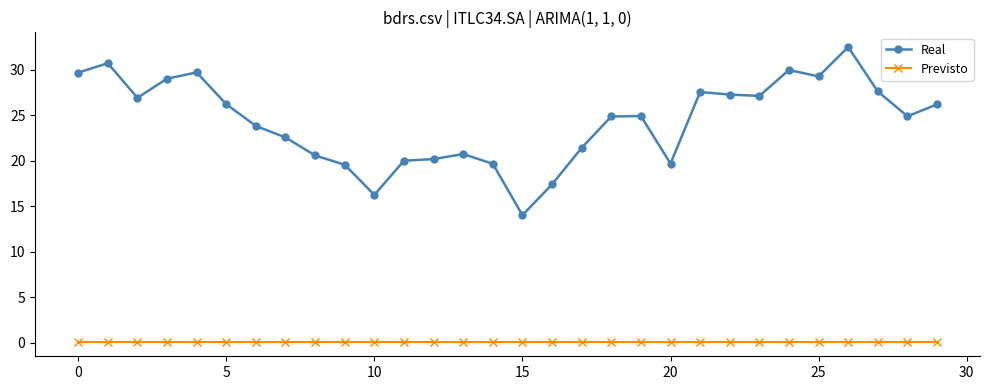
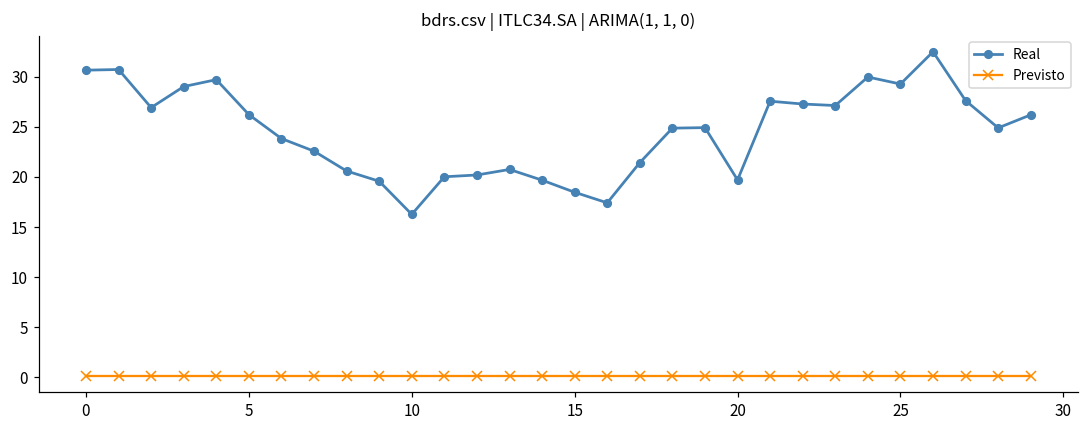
Real, 0: 30 -> 31
Real, 15: 14 -> 18
